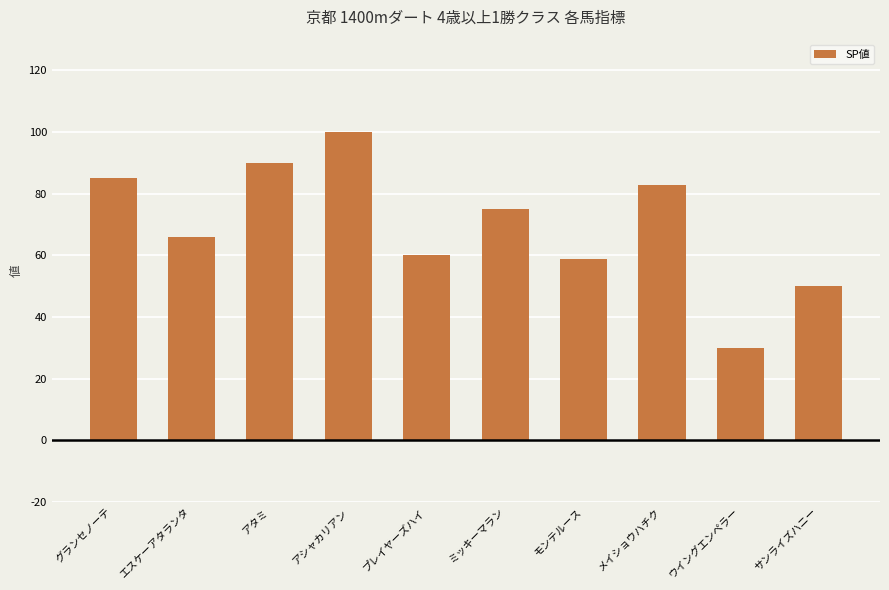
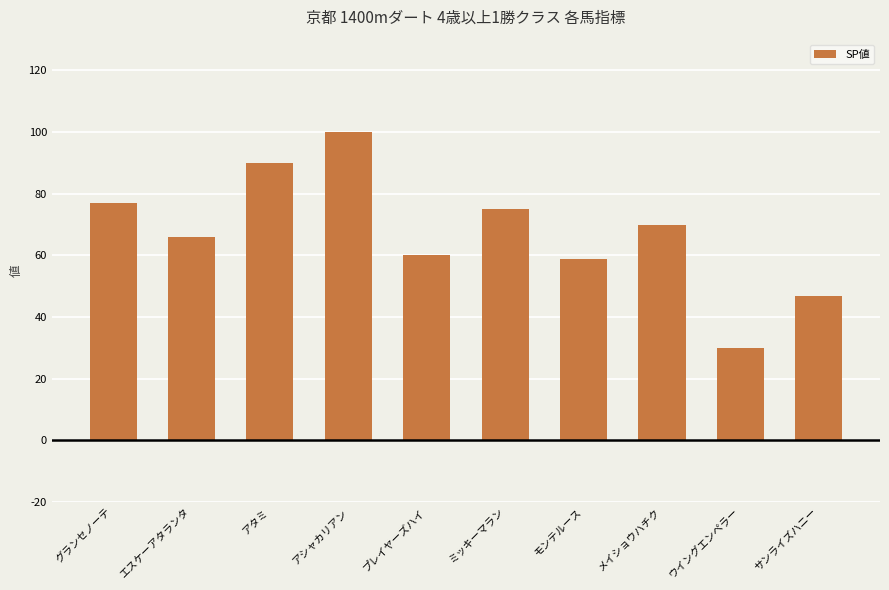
グランセノーテ: 85 -> 77
メイショウハチク: 83 -> 70
サンライズハニー: 50 -> 47
